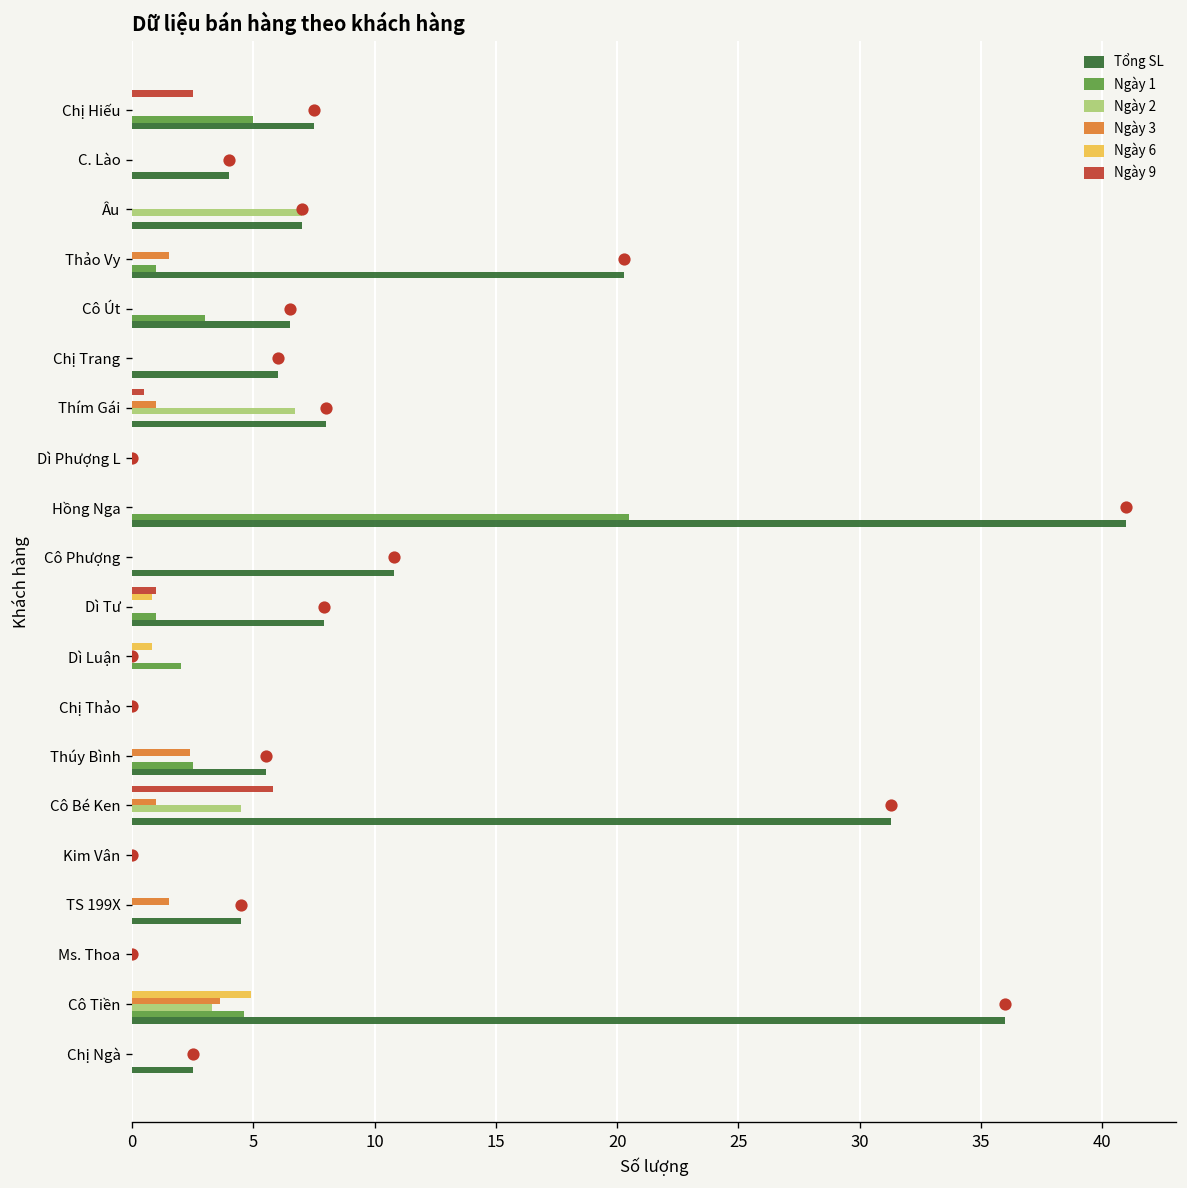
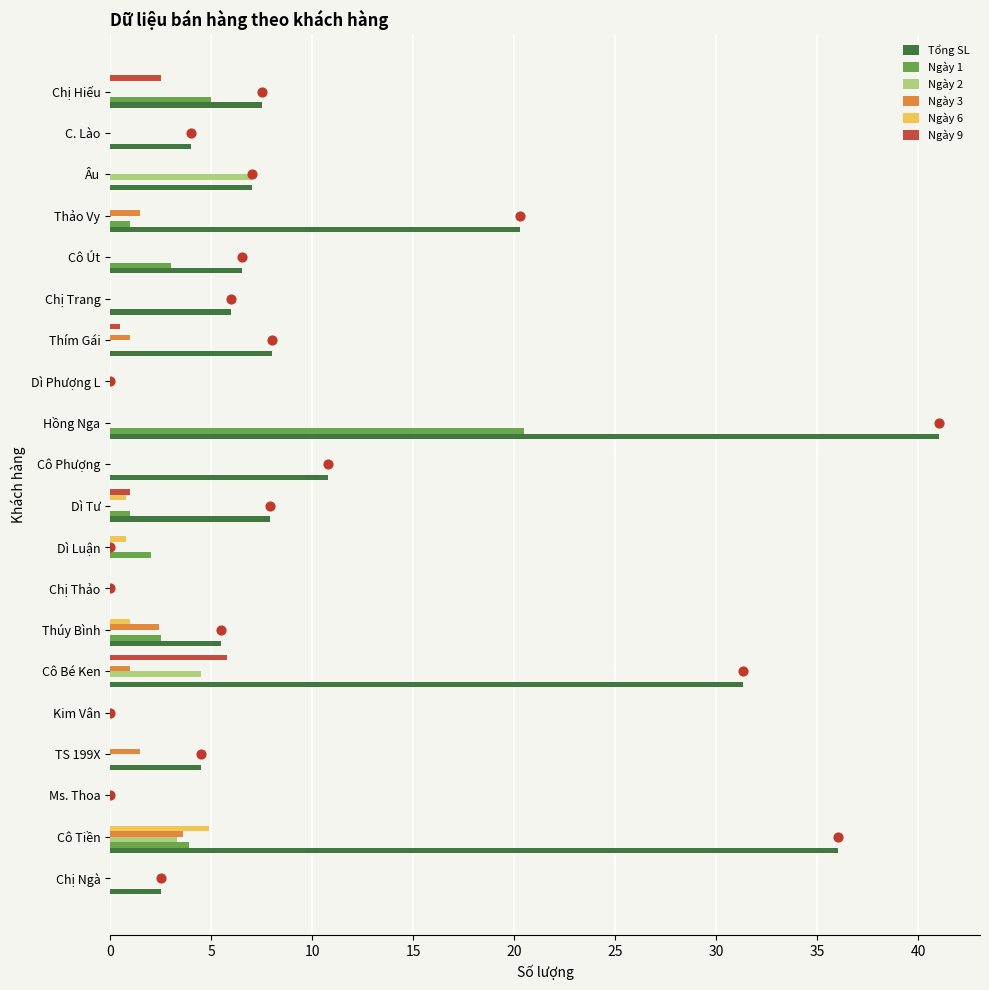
Ngày 2, Thím Gái: 6.7 -> 0.0
Ngày 6, Thúy Bình: 0 -> 1
Ngày 1, Cô Tiền: 4.6 -> 3.9
